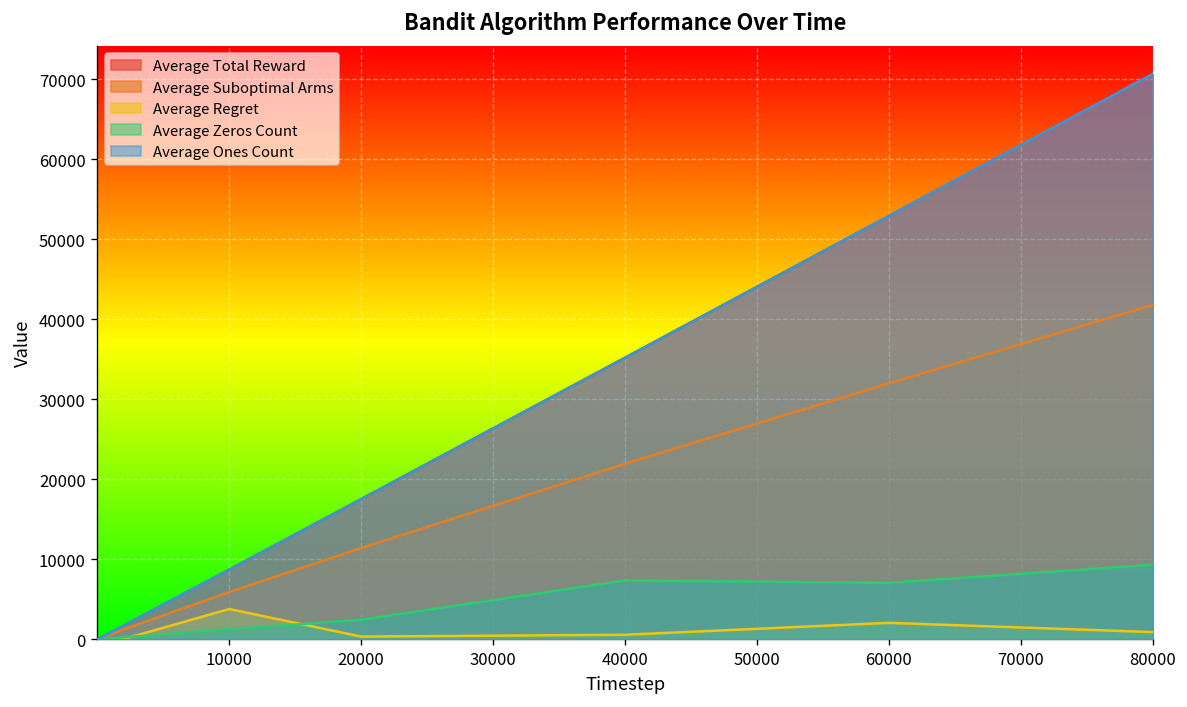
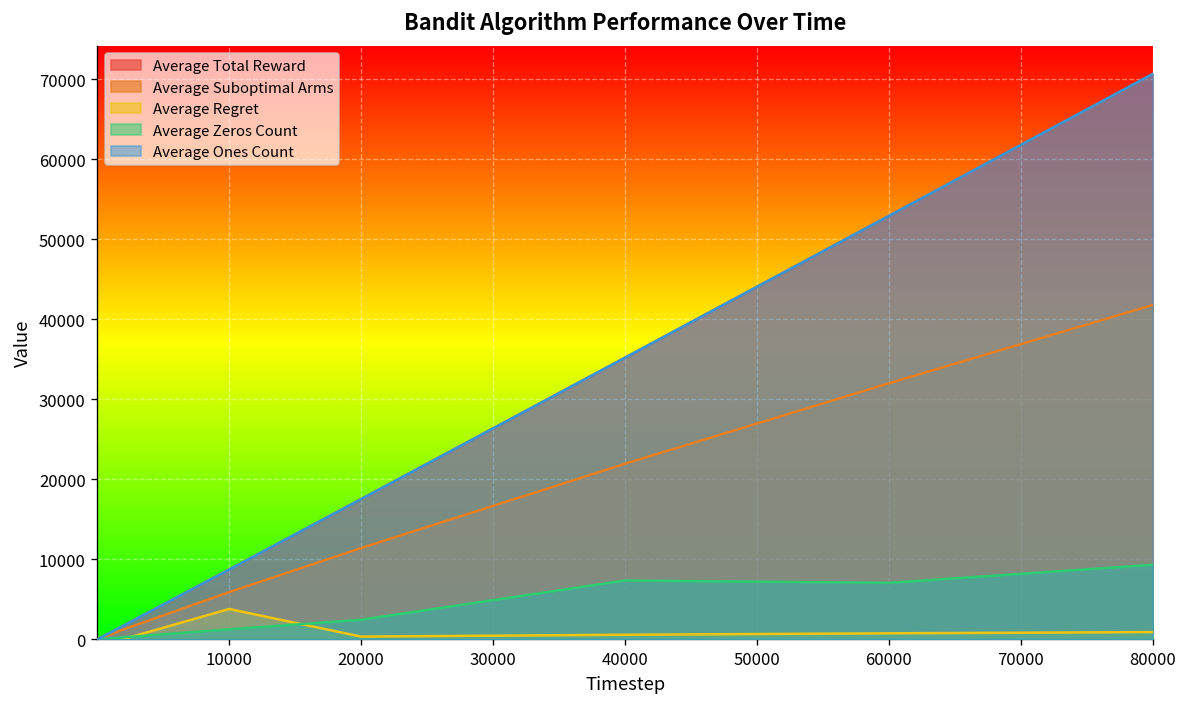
Average Regret, 60000: 2000 -> 1000
